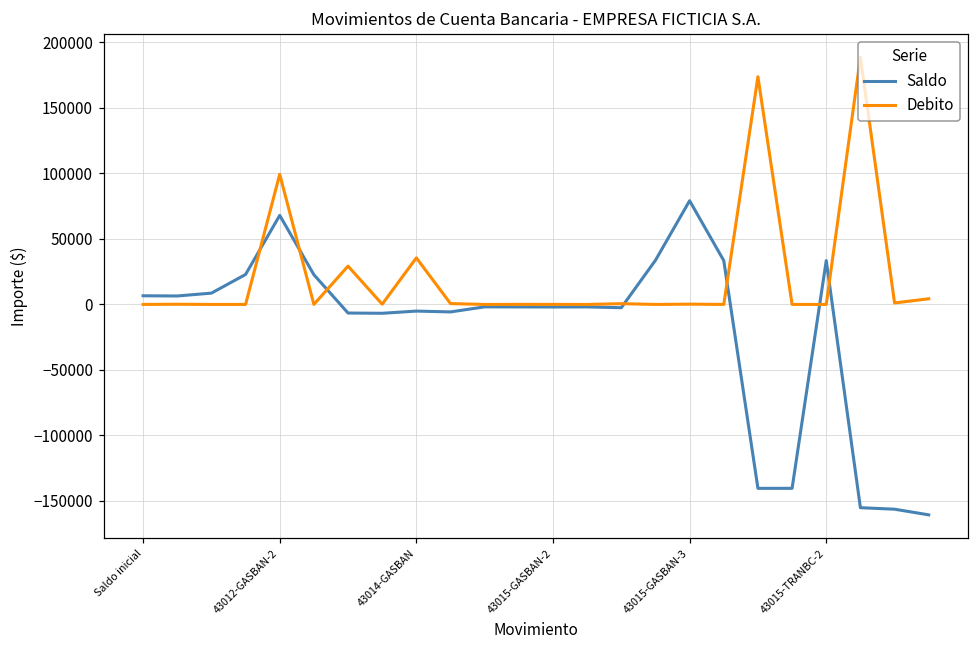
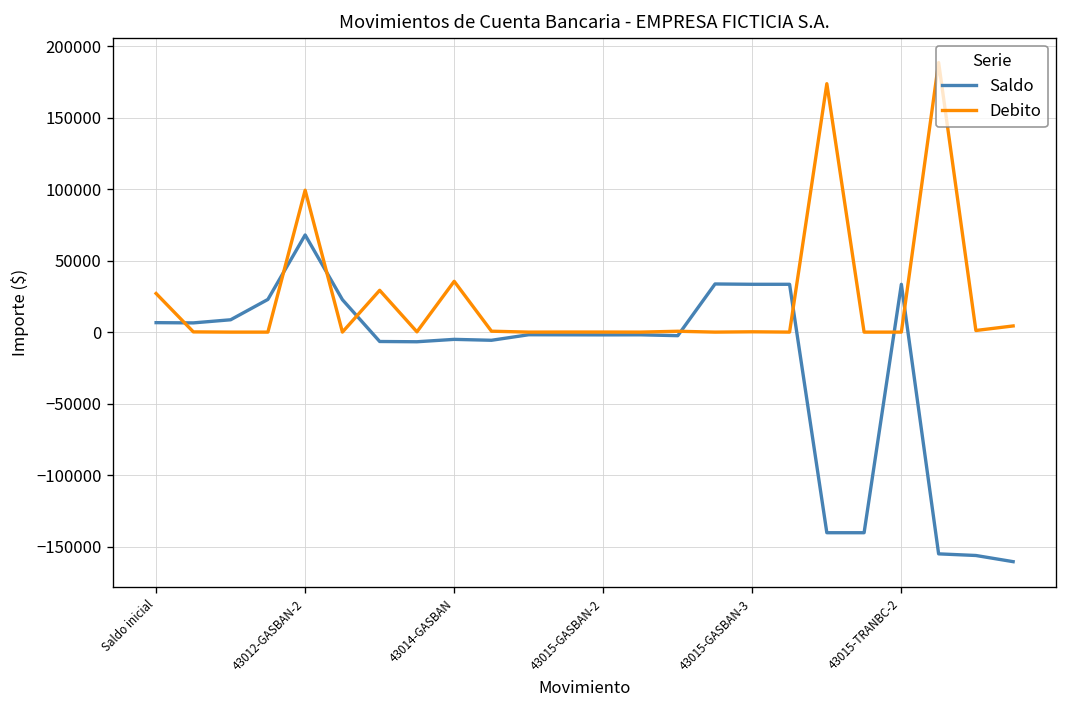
Debito, Saldo inicial: 0 -> 27000
Saldo, 43015-GASBAN-3: 79000 -> 33000
